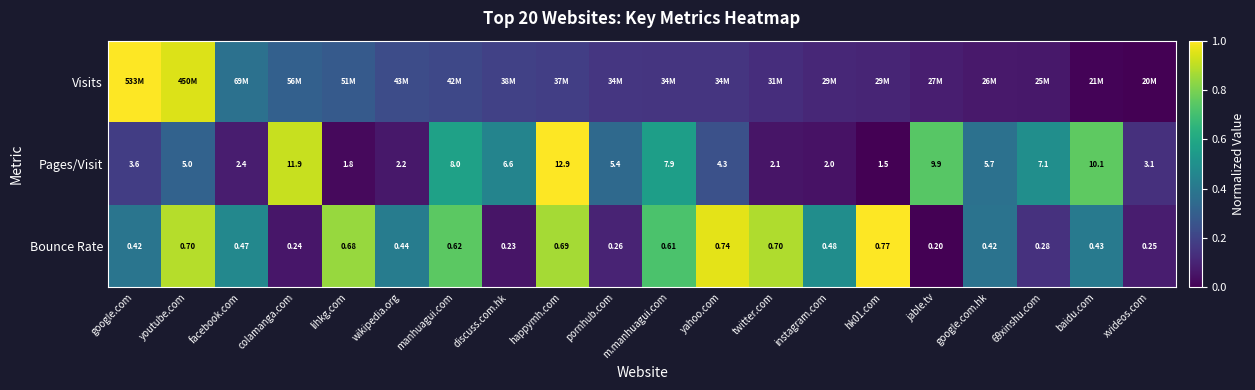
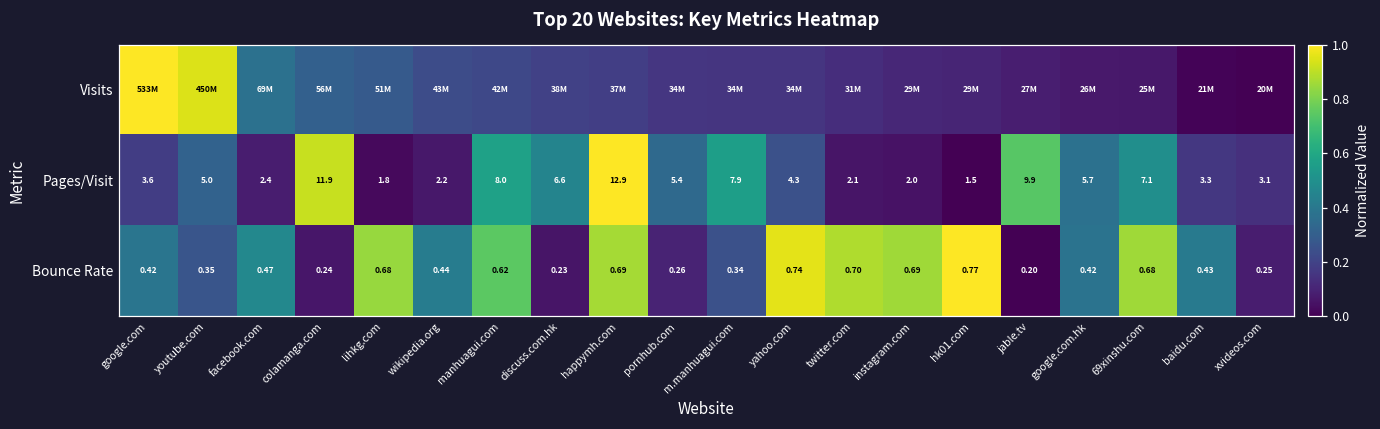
Pages/Visit, baidu.com: 10.1 -> 3.3
Bounce Rate, youtube.com: 0.70 -> 0.35
Bounce Rate, m.manhuagui.com: 0.61 -> 0.34
Bounce Rate, instagram.com: 0.48 -> 0.69
Bounce Rate, 69xinshu.com: 0.28 -> 0.68
